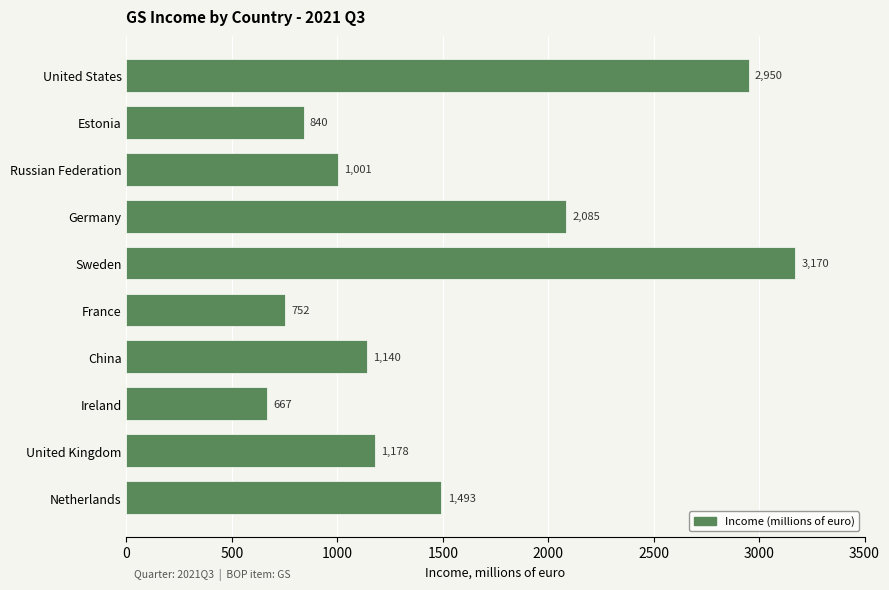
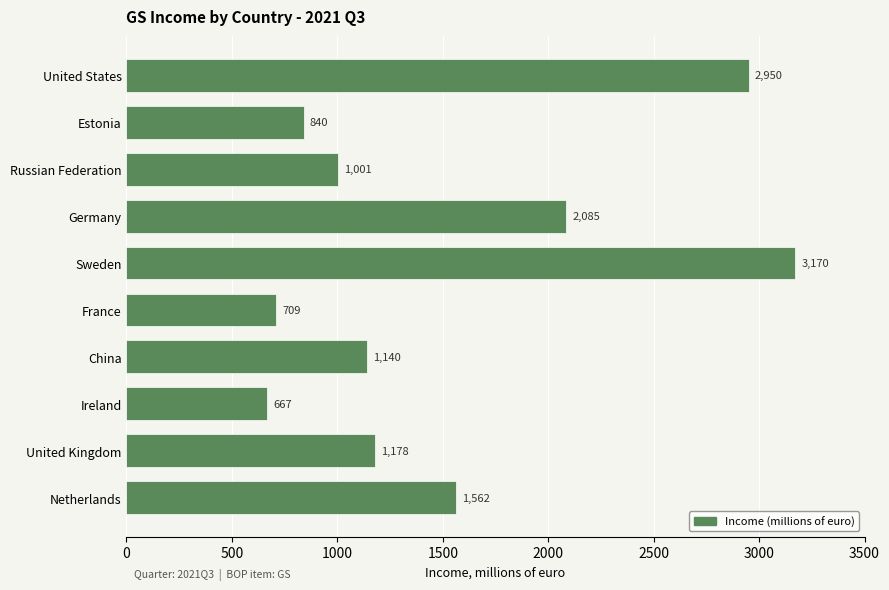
France: 752 -> 709
Netherlands: 1,493 -> 1,562
